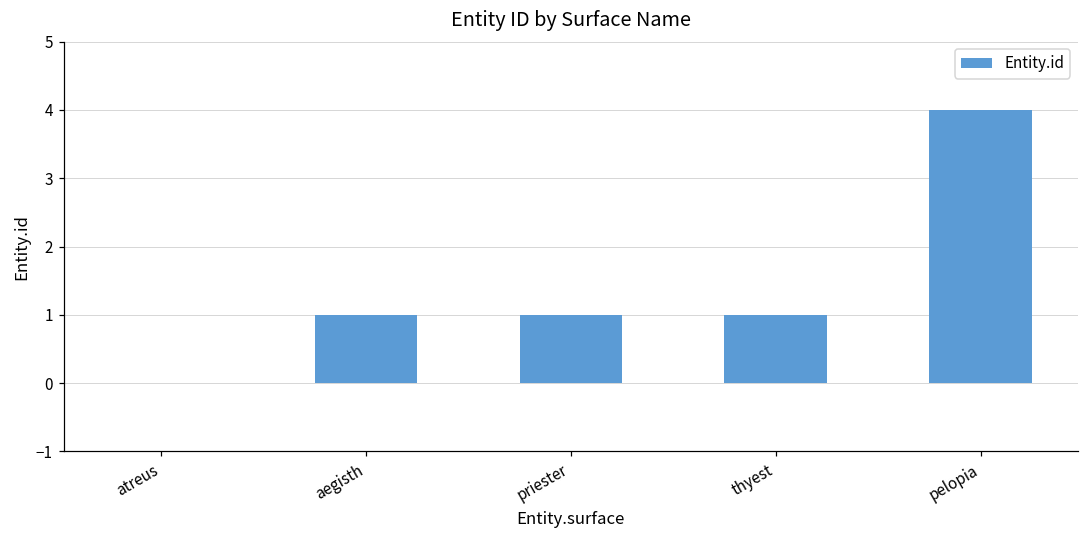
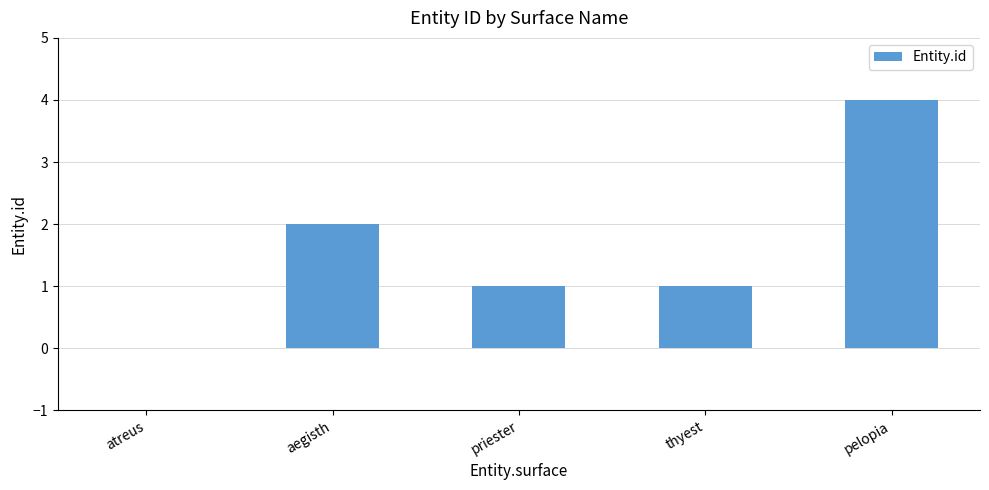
aegisth: 1 -> 2
